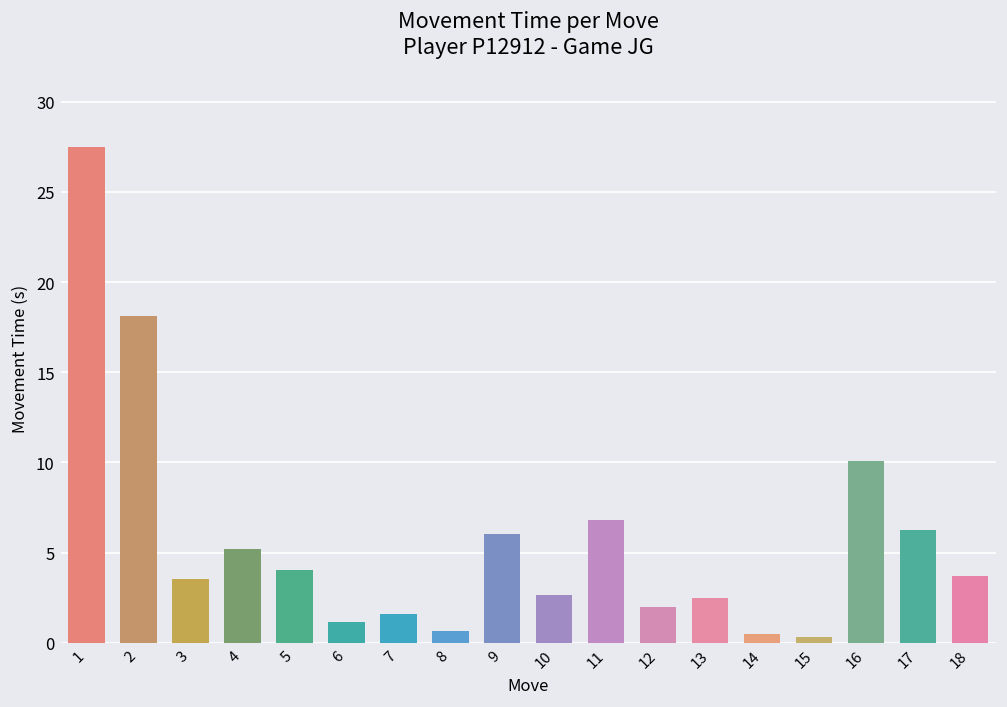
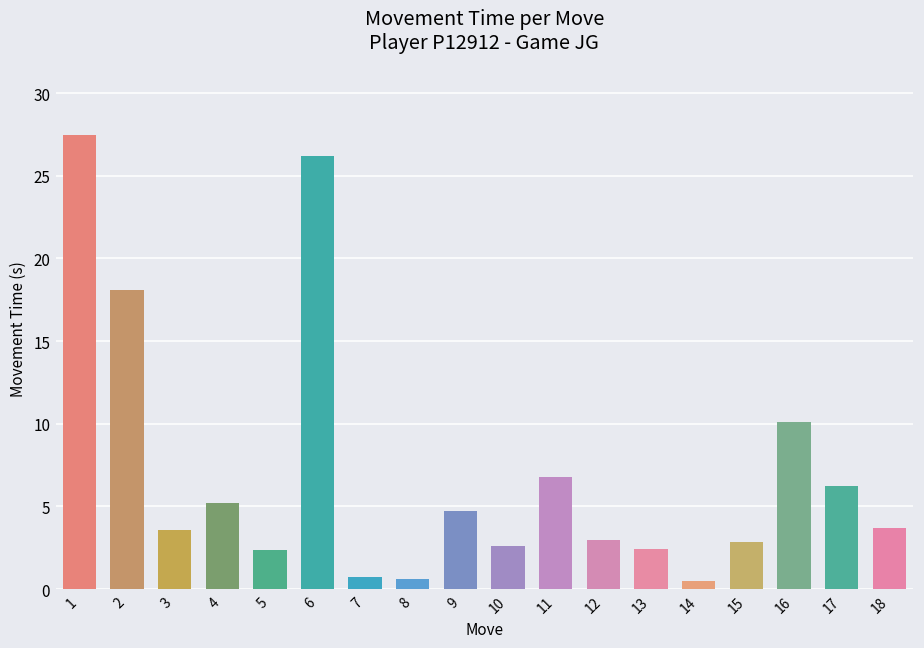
5: 4.1 -> 2.4
6: 1.1 -> 26.2
7: 1.6 -> 0.7
9: 6.0 -> 4.7
12: 2.0 -> 3.0
15: 0.3 -> 2.8
